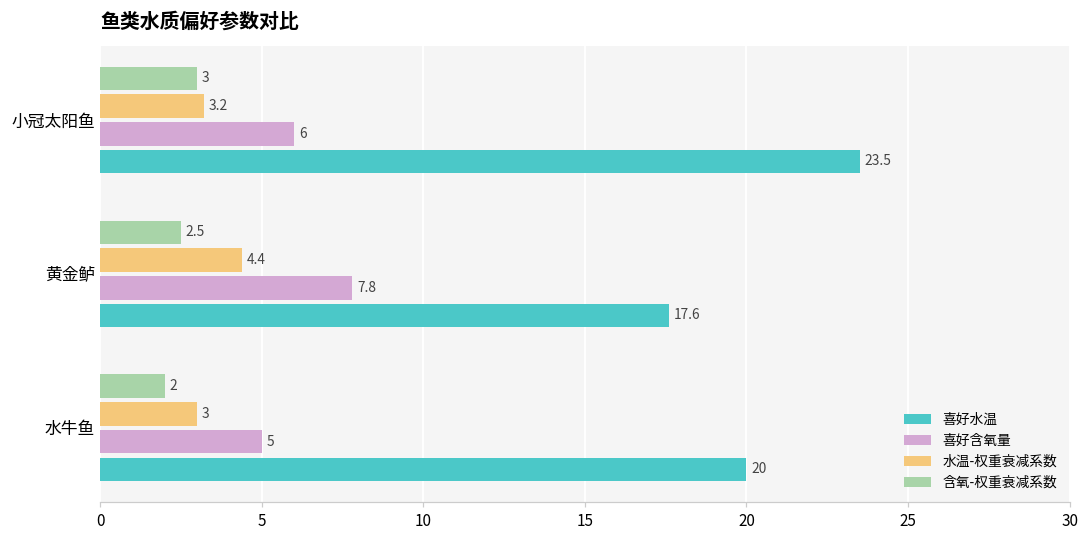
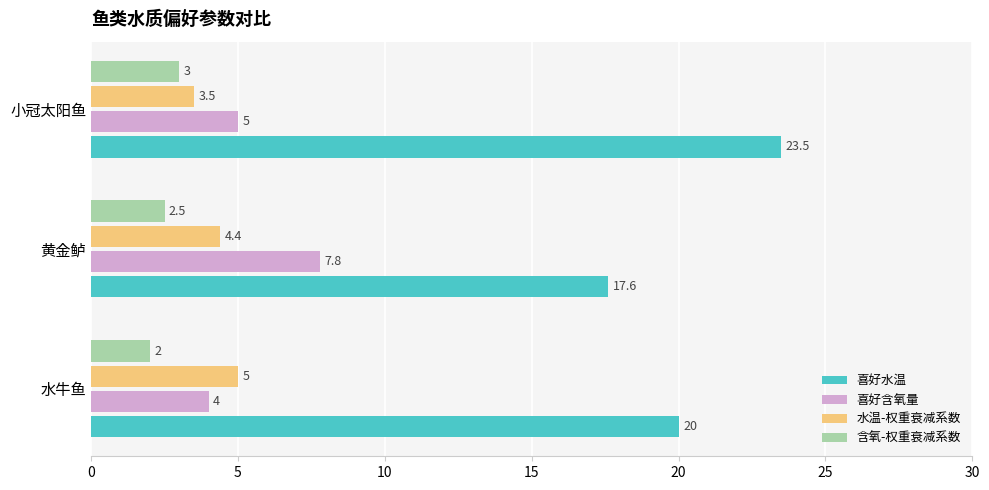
水温-权重衰减系数, 小冠太阳鱼: 3.2 -> 3.5
喜好含氧量, 小冠太阳鱼: 6 -> 5
水温-权重衰减系数, 水牛鱼: 3 -> 5
喜好含氧量, 水牛鱼: 5 -> 4
